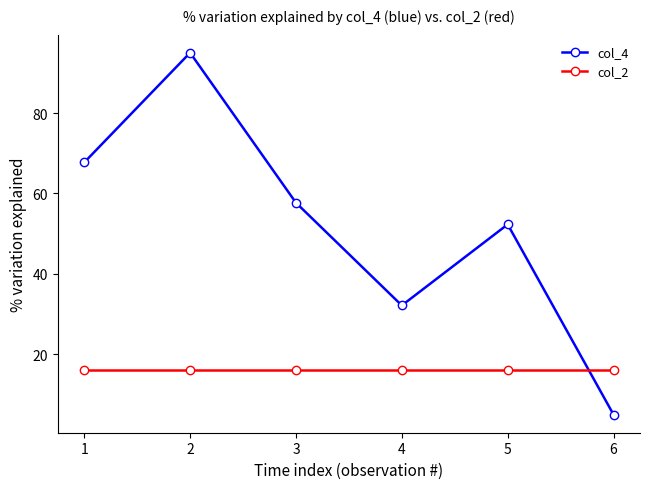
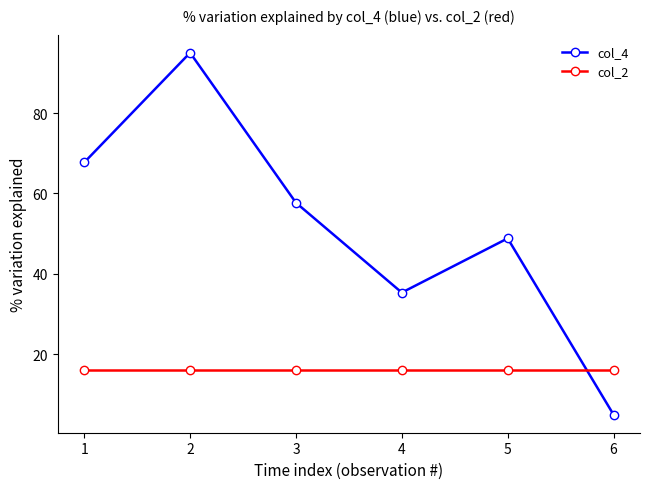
col_4, 4: 32 -> 35
col_4, 5: 52 -> 49
